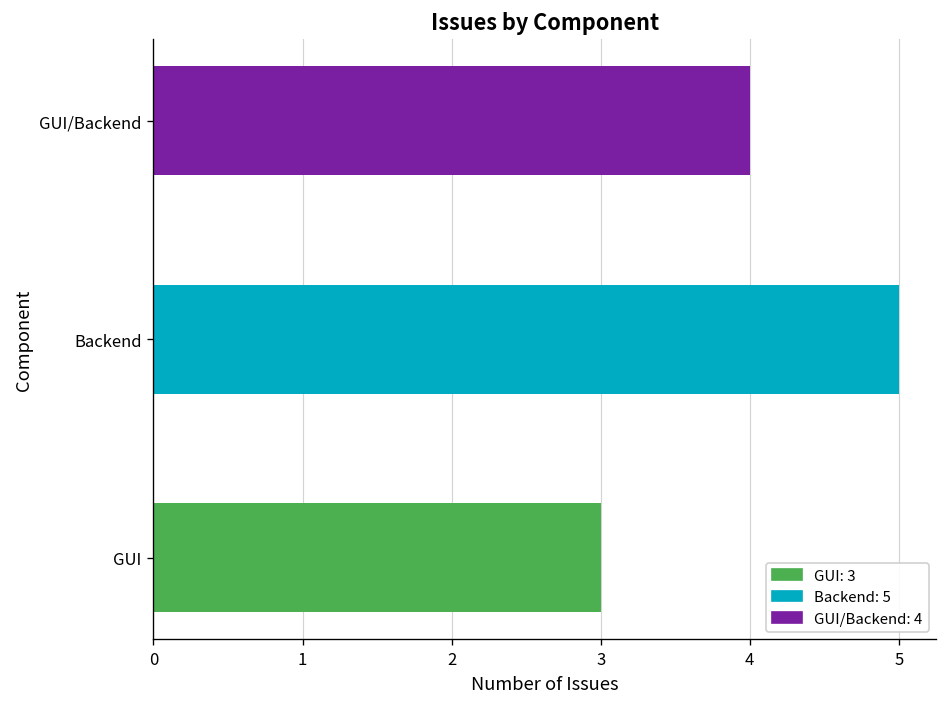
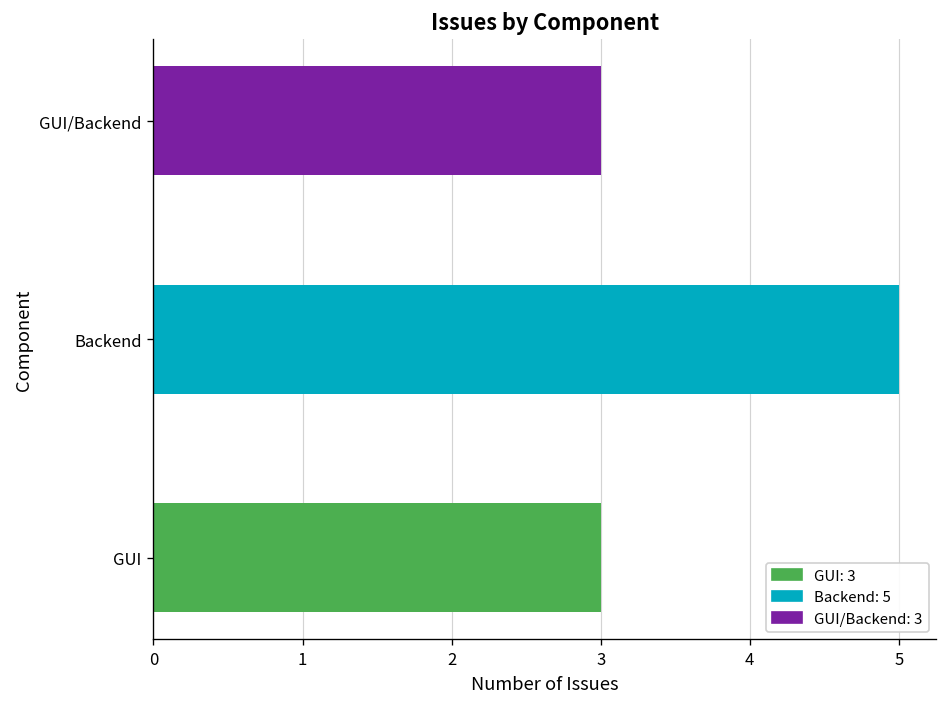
GUI/Backend: 4 -> 3
